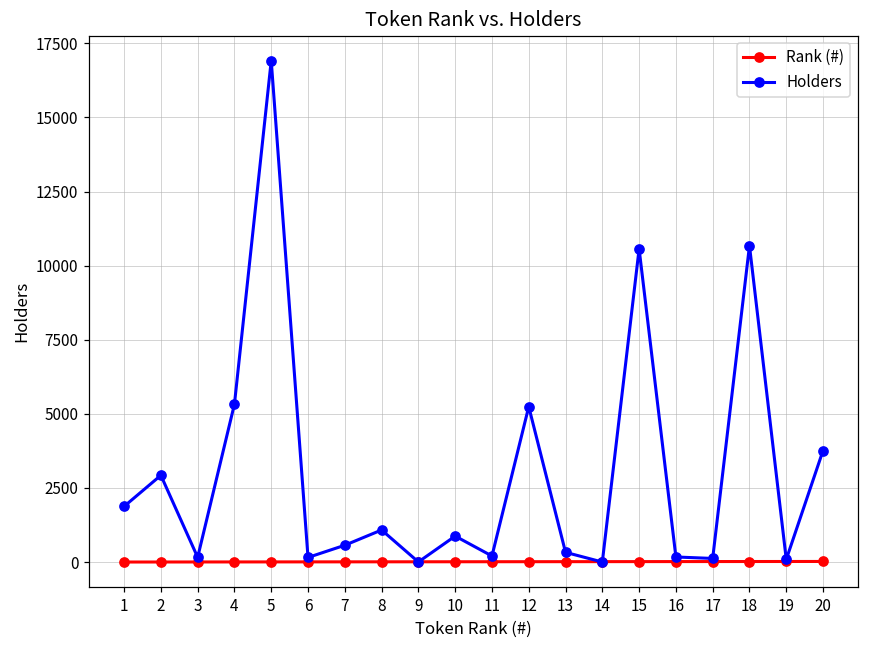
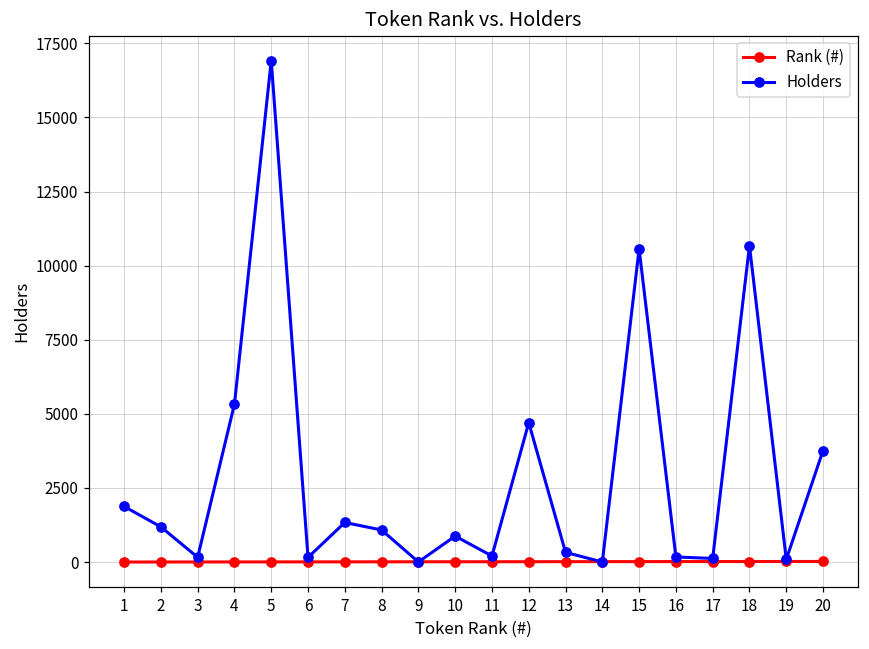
Holders, 2: 2900 -> 1200
Holders, 7: 600 -> 1300
Holders, 12: 5200 -> 4700
